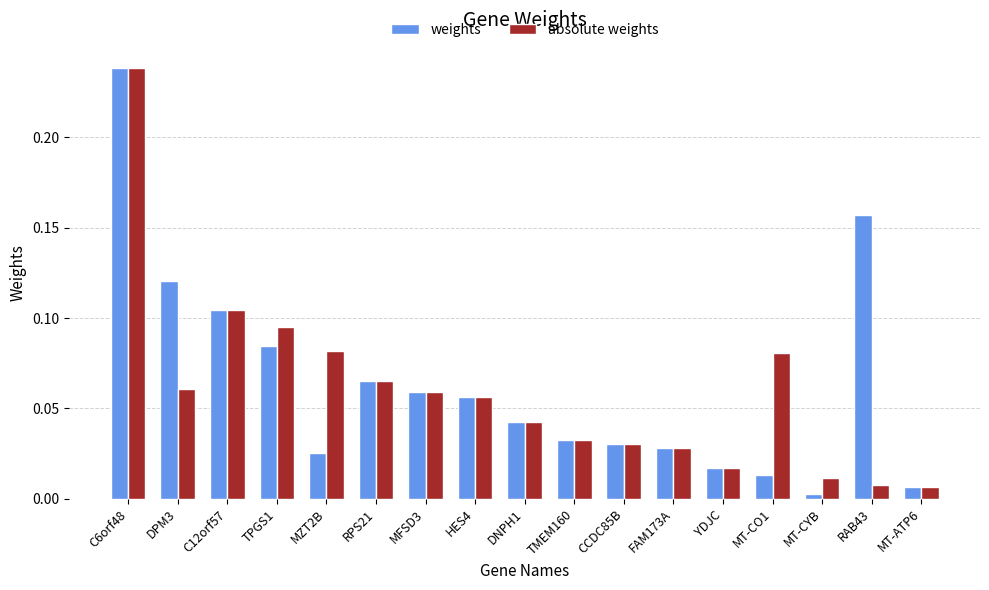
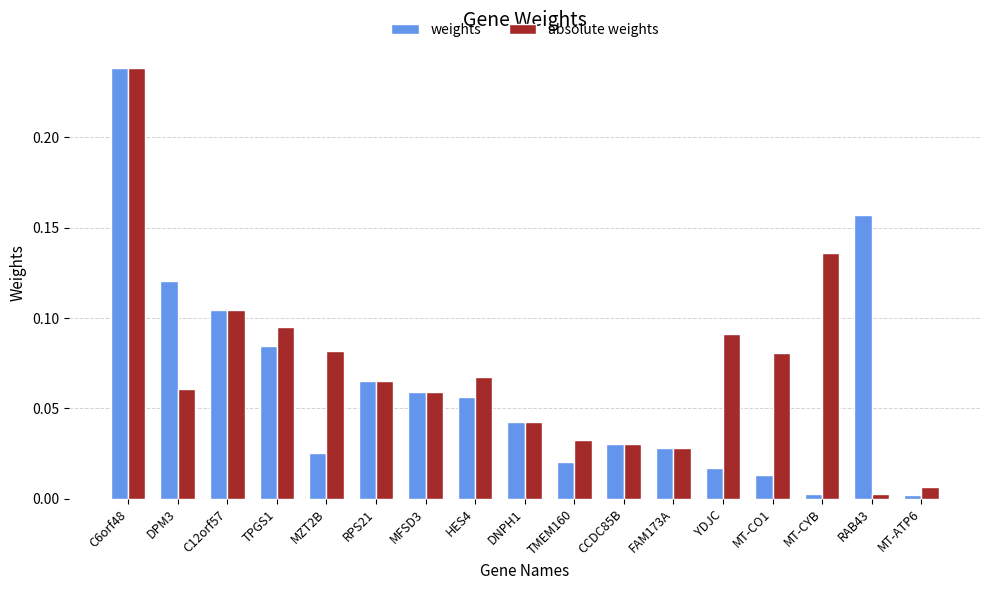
absolute weights, HES4: 0.057 -> 0.068
weights, TMEM160: 0.032 -> 0.021
absolute weights, YDJC: 0.017 -> 0.091
absolute weights, MT-CYB: 0.012 -> 0.136
absolute weights, RAB43: 0.008 -> 0.002
weights, MT-ATP6: 0.007 -> 0.002
